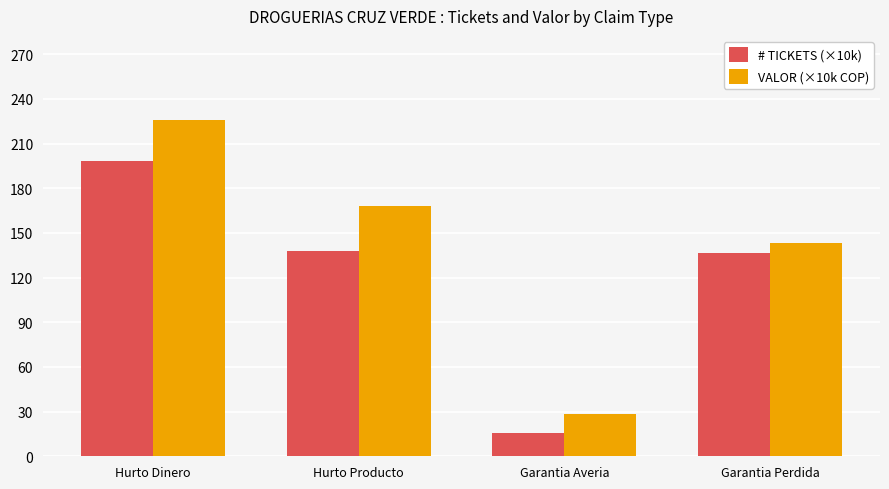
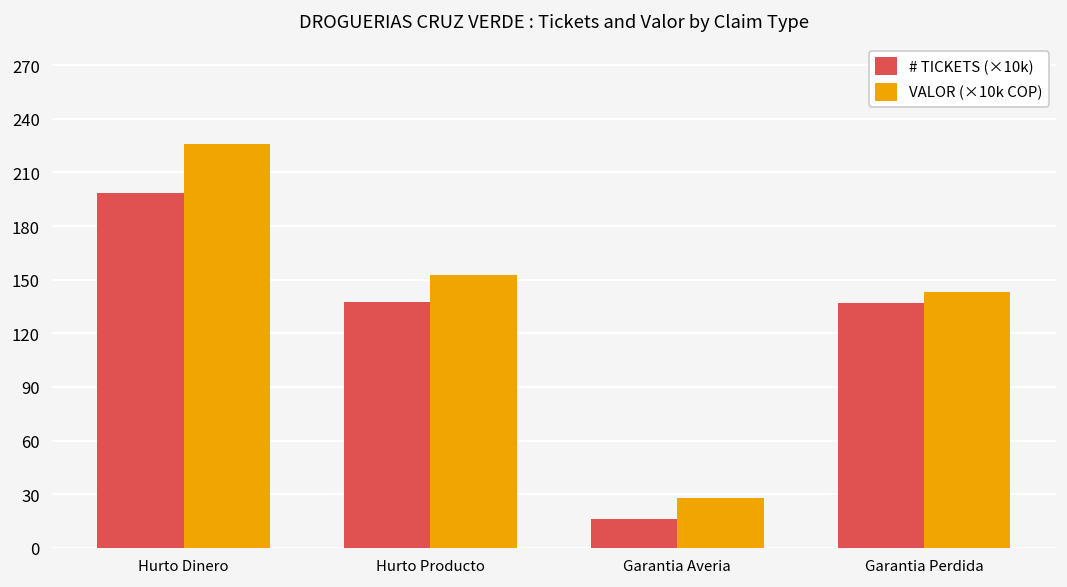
VALOR (×10k COP), Hurto Producto: 168 -> 153
